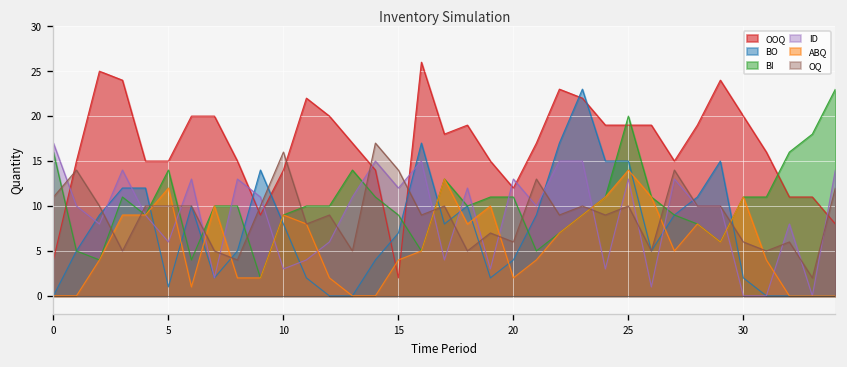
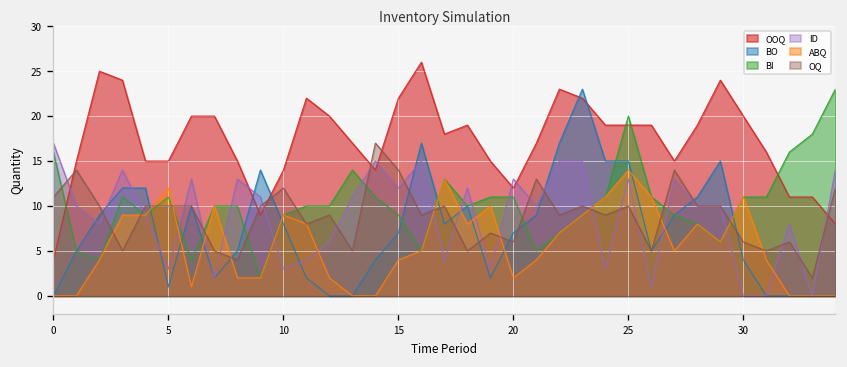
BI, 5: 14 -> 11
ID, 5: 6 -> 3
OQ, 10: 16 -> 12
OOQ, 15: 2 -> 22
BO, 20: 4 -> 7
BO, 30: 2 -> 4
